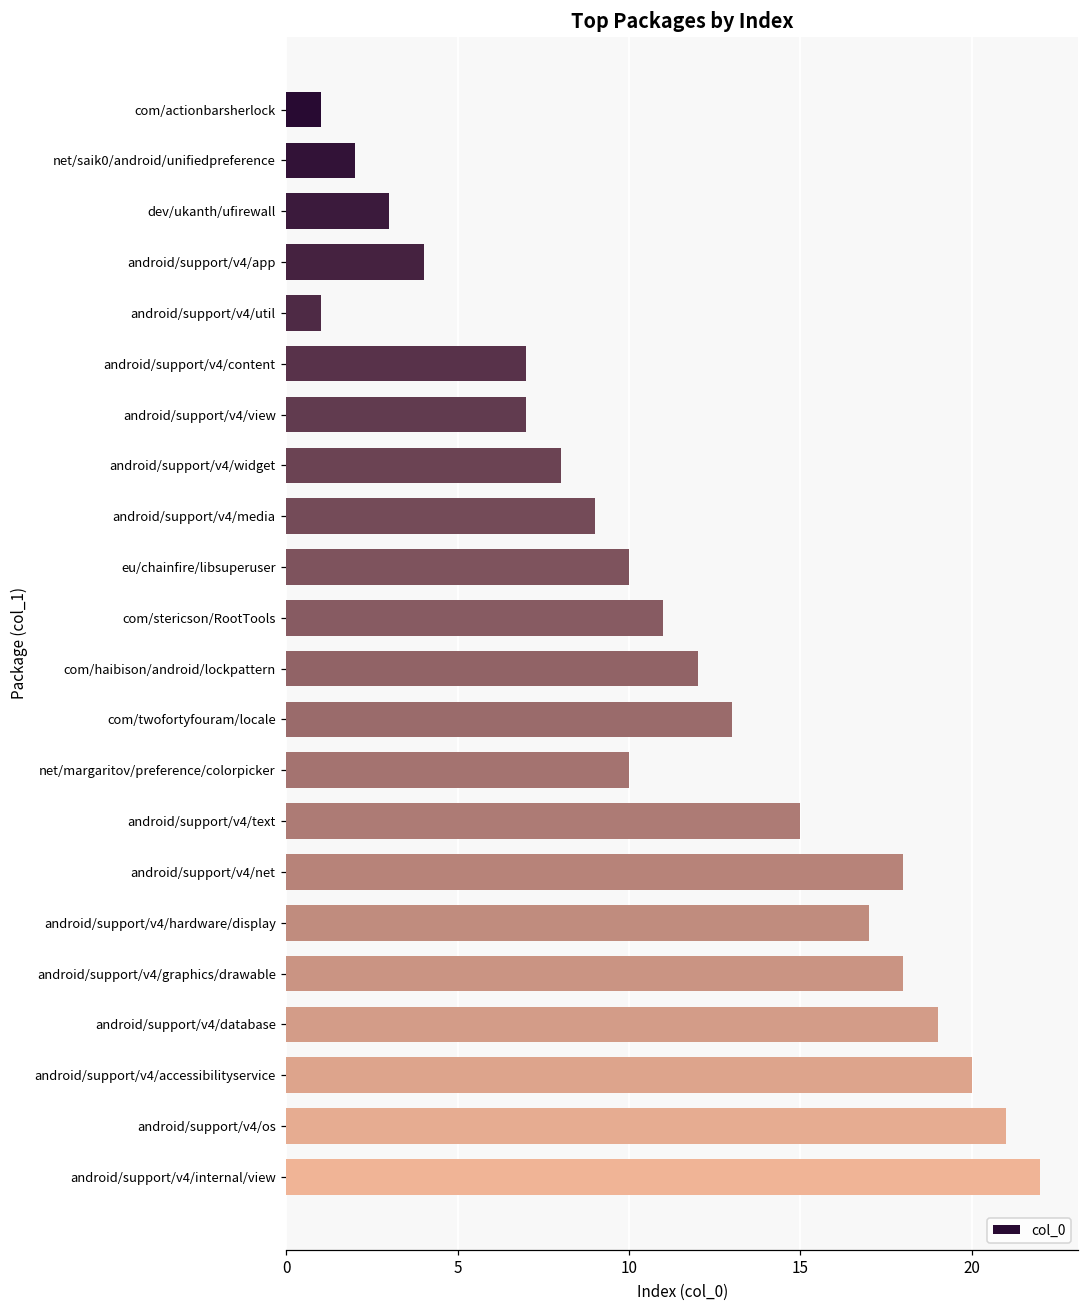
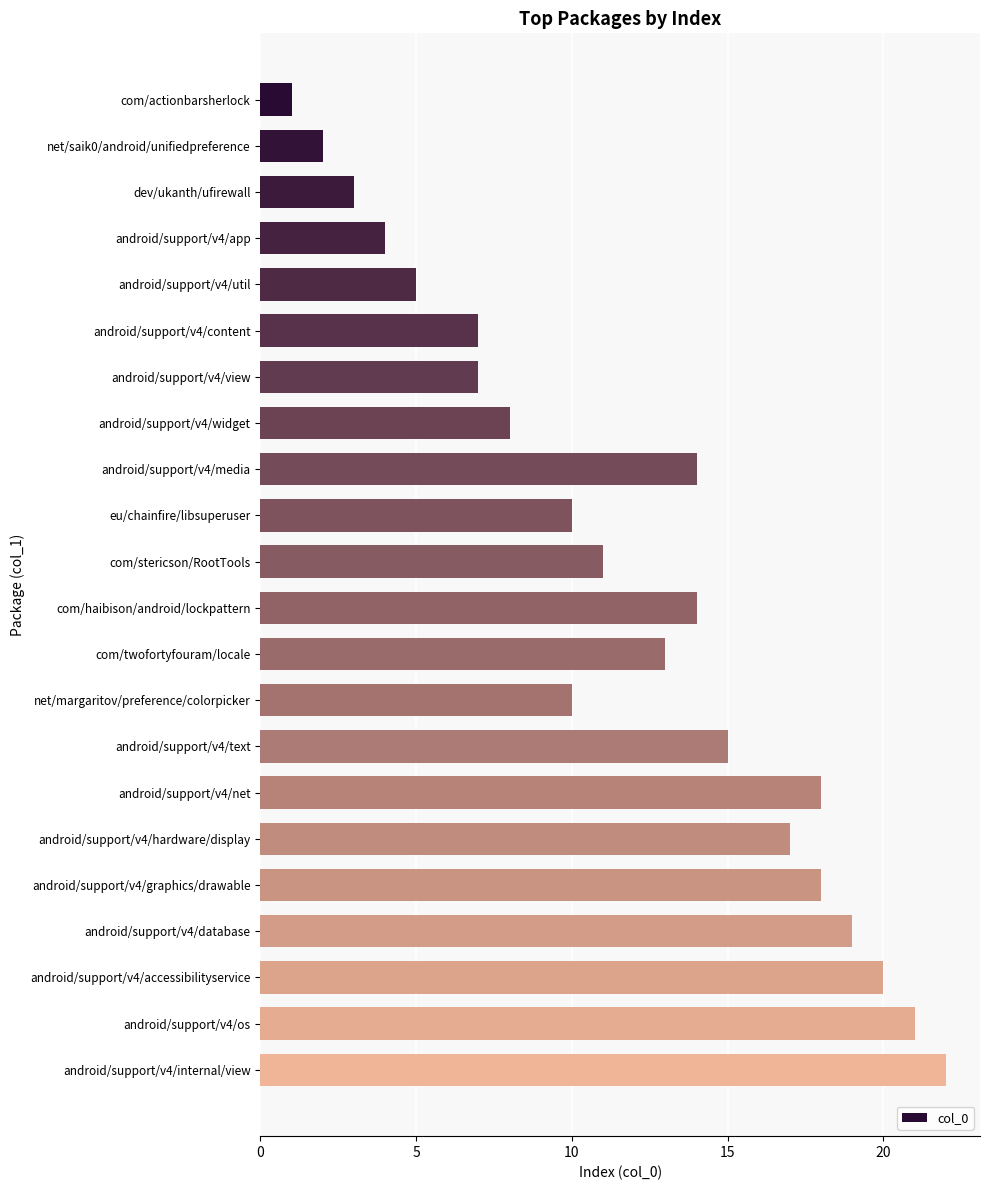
android/support/v4/util: 1 -> 5
android/support/v4/media: 9 -> 14
com/haibison/android/lockpattern: 12 -> 14
